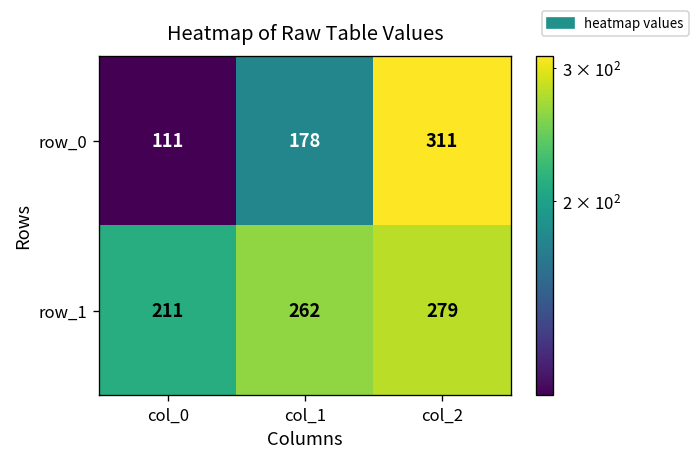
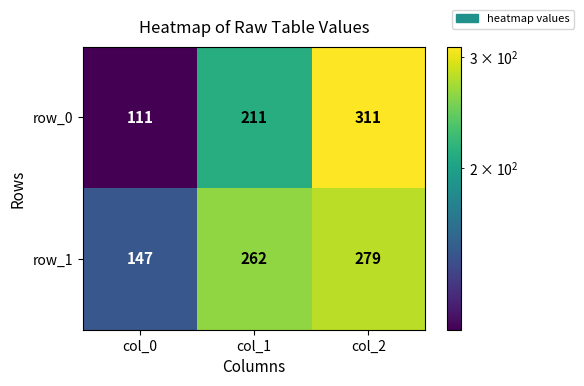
row_0, col_1: 178 -> 211
row_1, col_0: 211 -> 147
